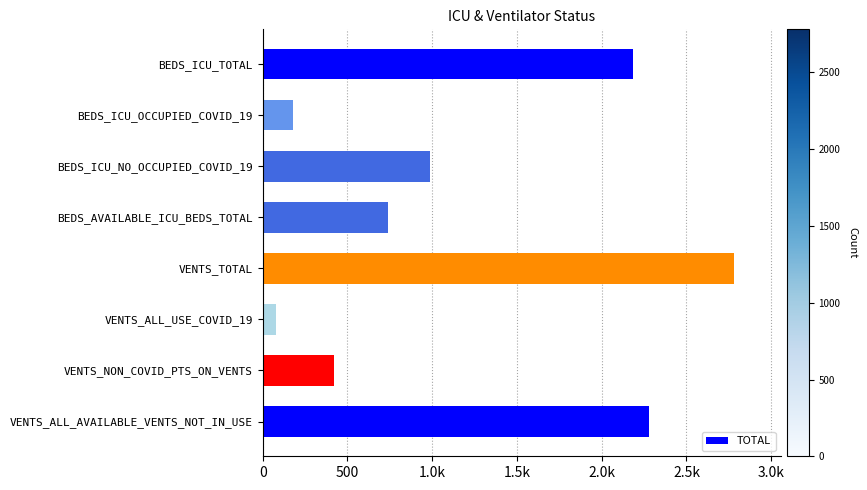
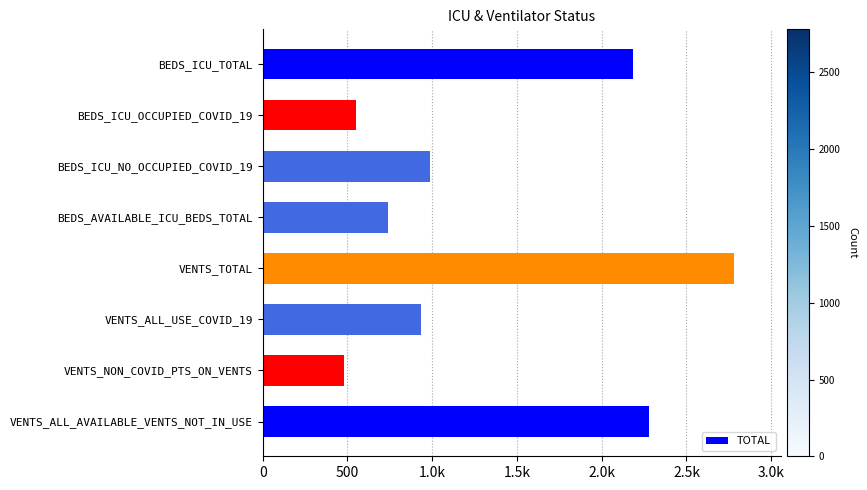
BEDS_ICU_OCCUPIED_COVID_19: 180 -> 550
VENTS_ALL_USE_COVID_19: 80 -> 930
VENTS_NON_COVID_PTS_ON_VENTS: 420 -> 480
